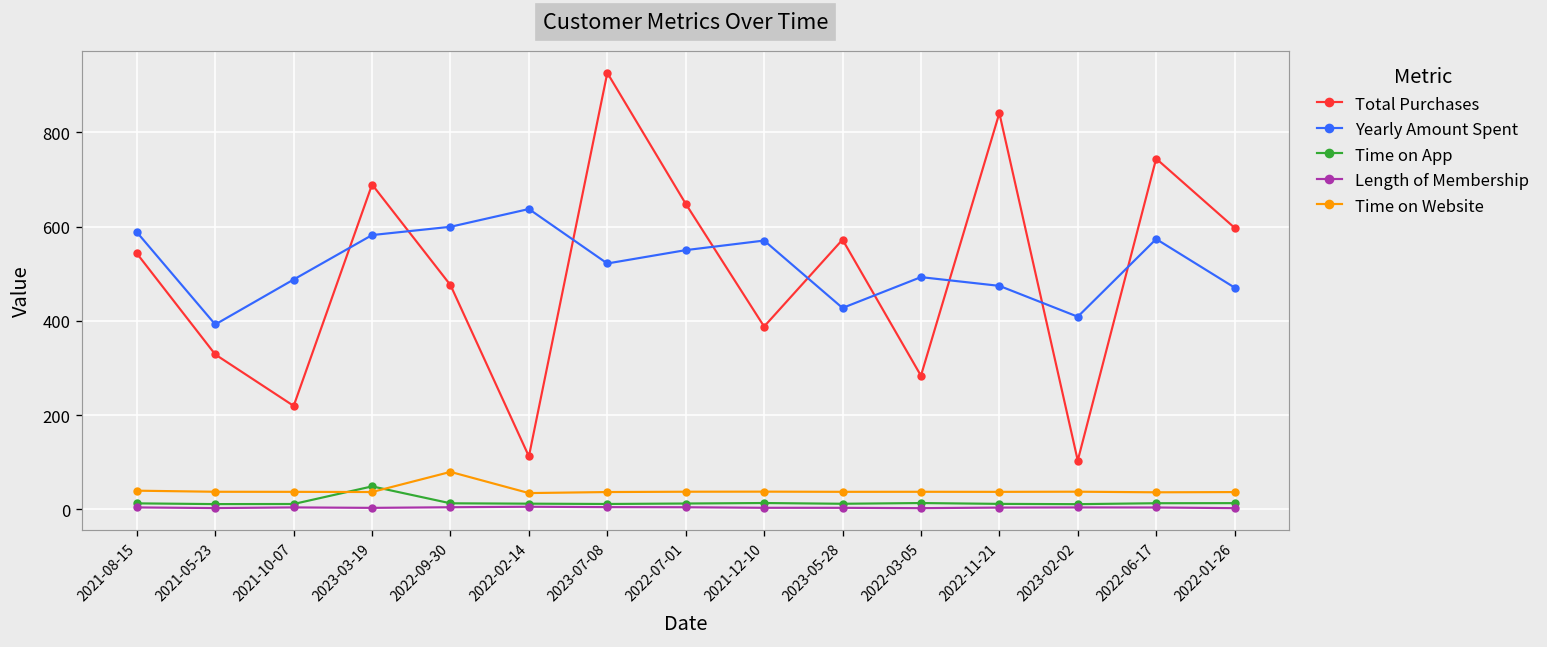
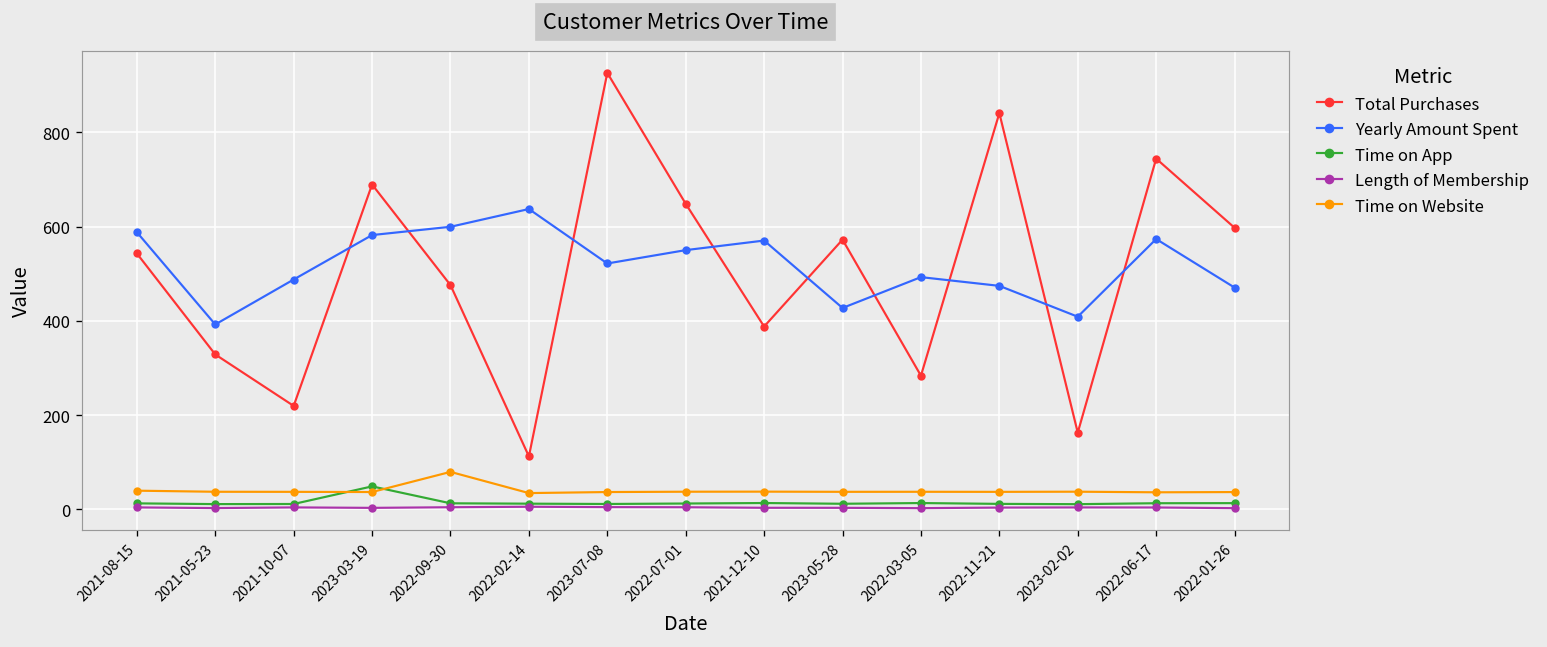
Total Purchases, 2023-02-02: 100 -> 160
